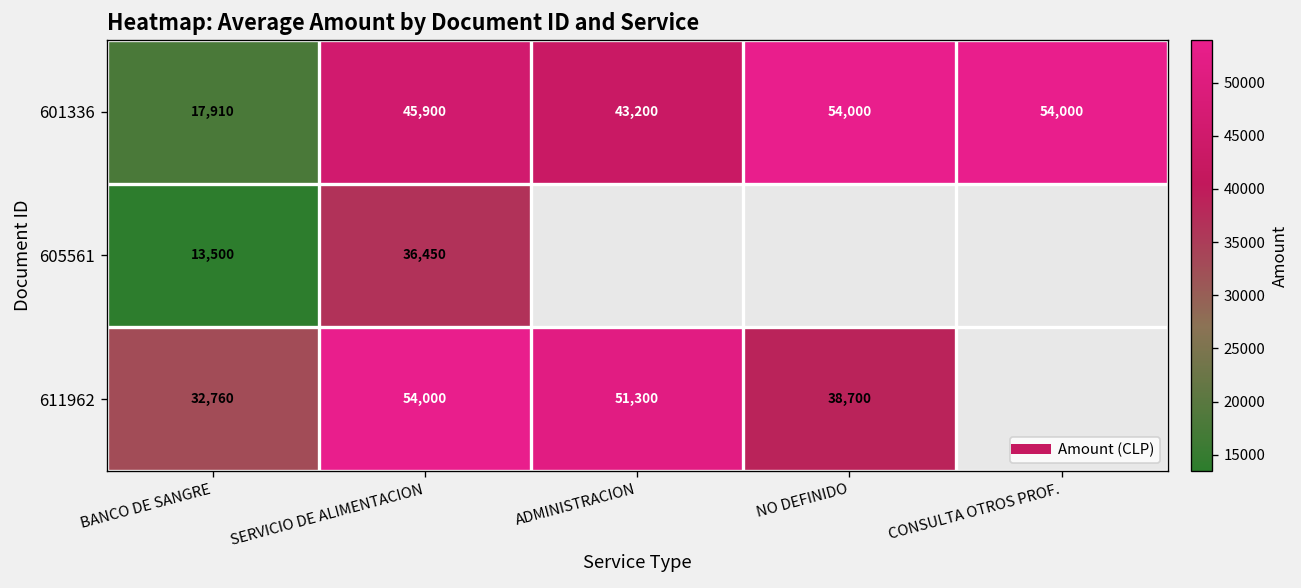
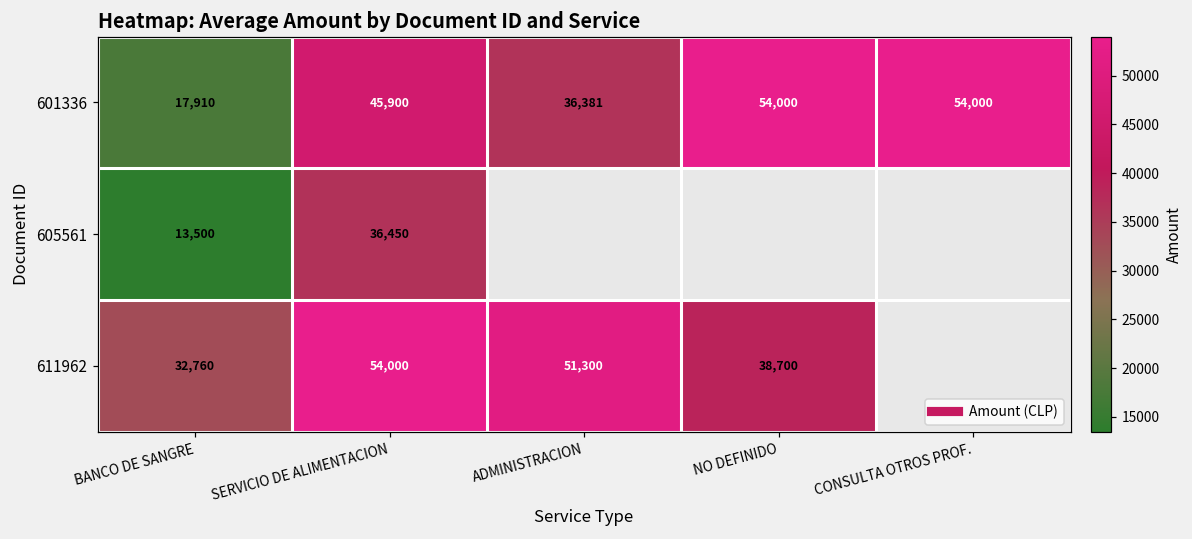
601336, ADMINISTRACION: 43,200 -> 36,381
